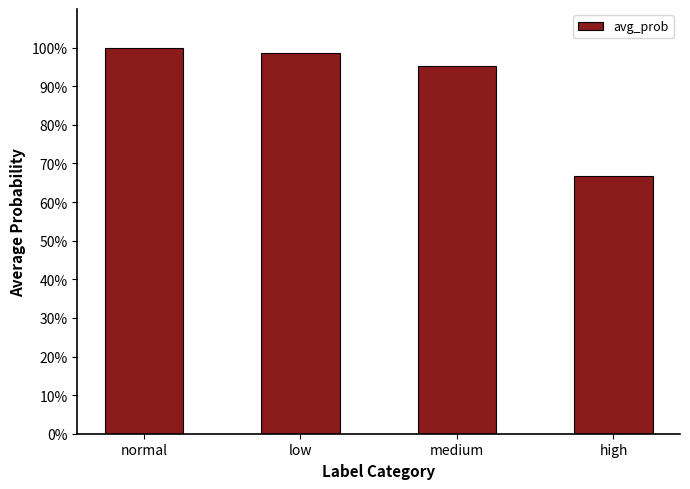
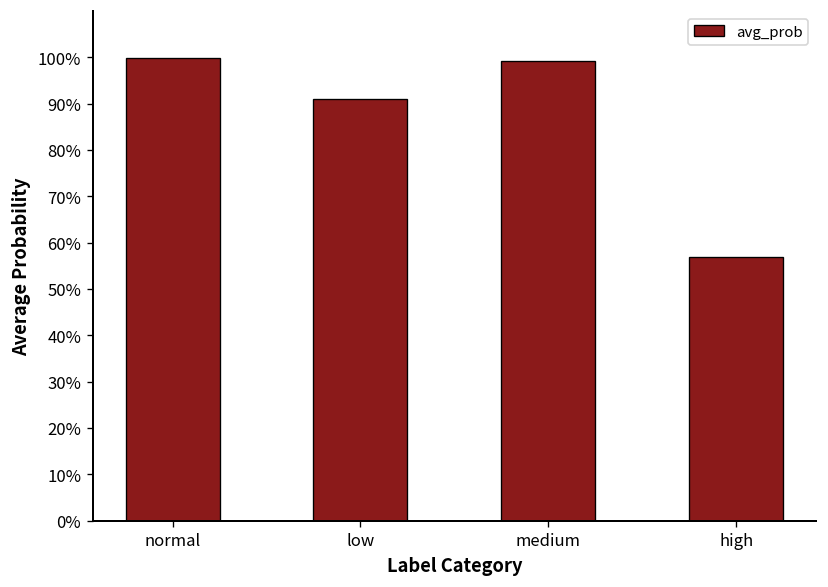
low: 99% -> 91%
medium: 95% -> 99%
high: 67% -> 57%
